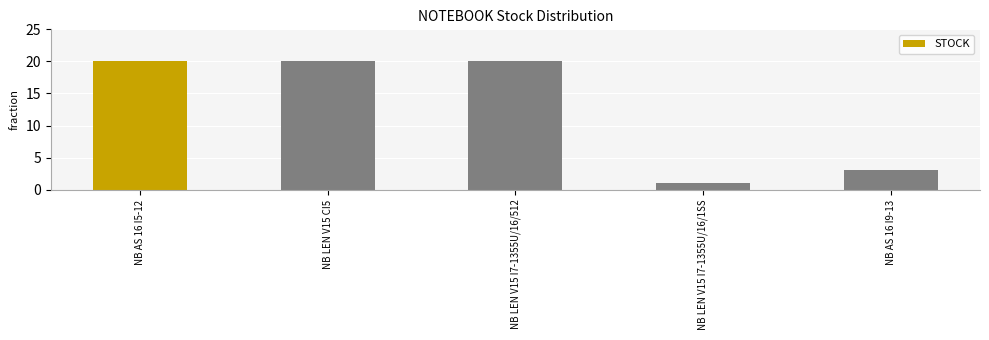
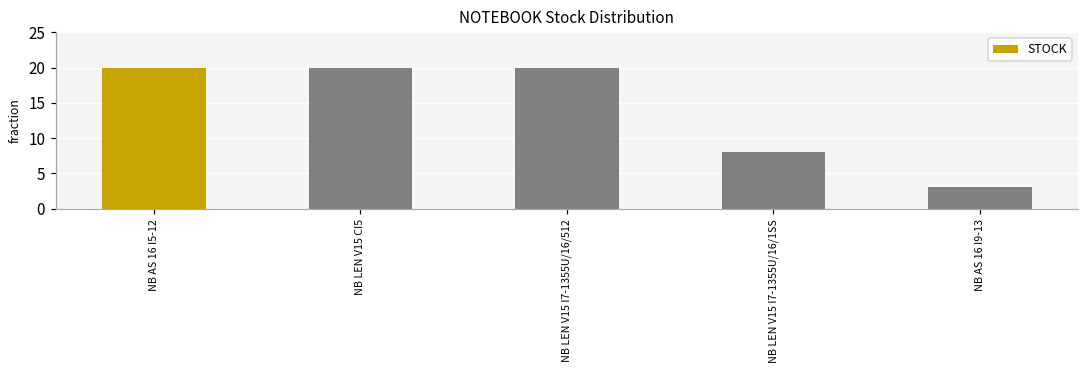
NB LEN V15 I7-1355U/16/1SS: 1 -> 8
